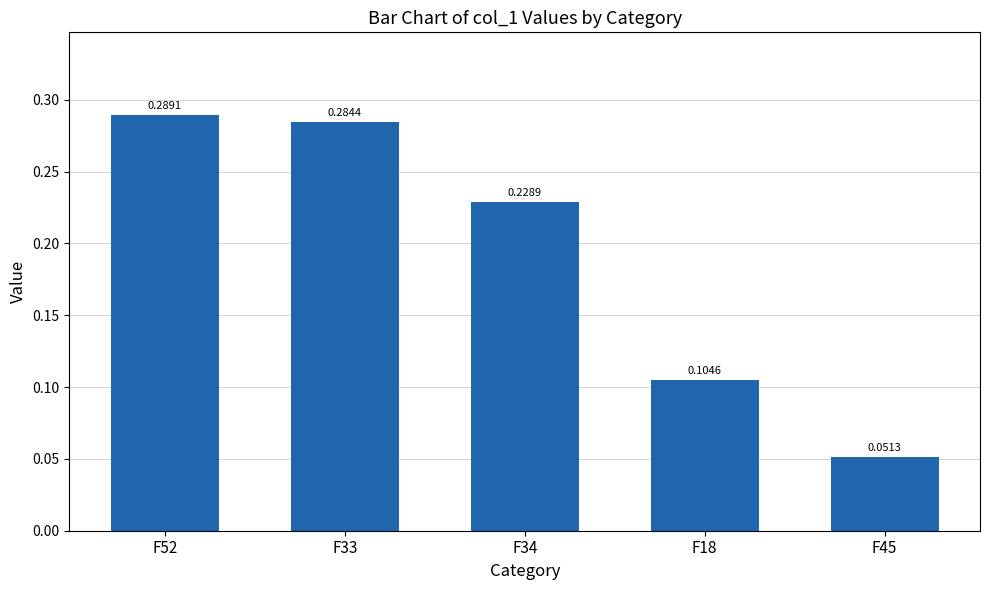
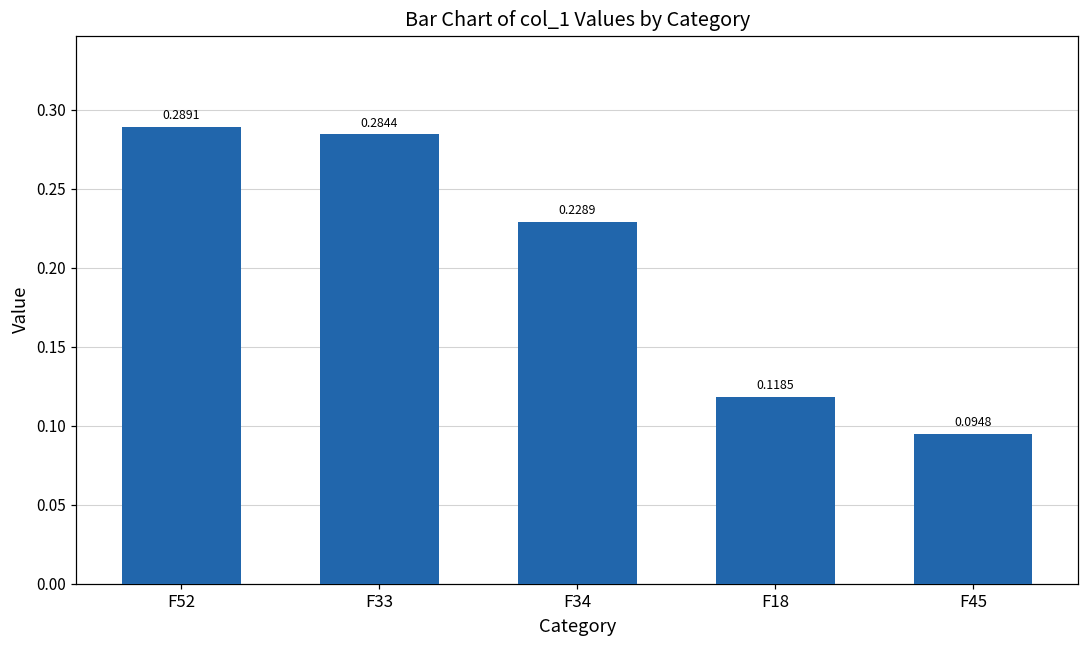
F18: 0.1046 -> 0.1185
F45: 0.0513 -> 0.0948
